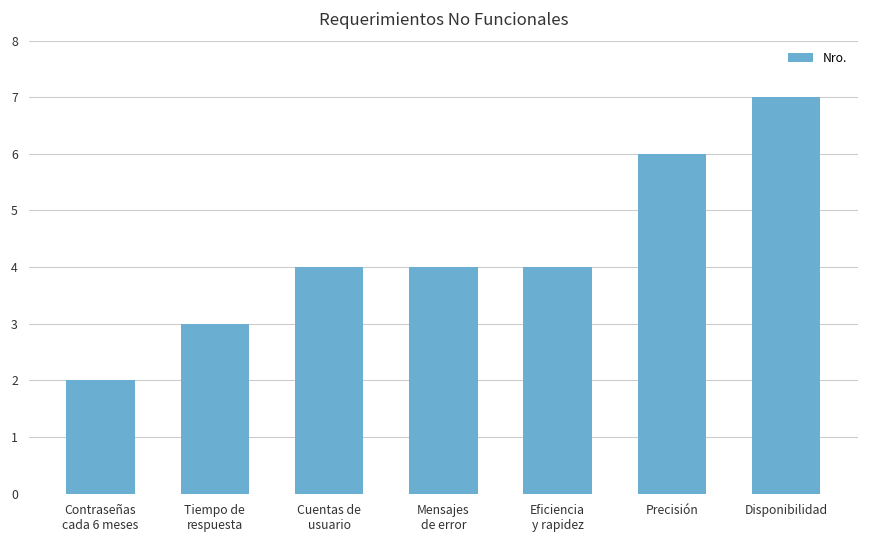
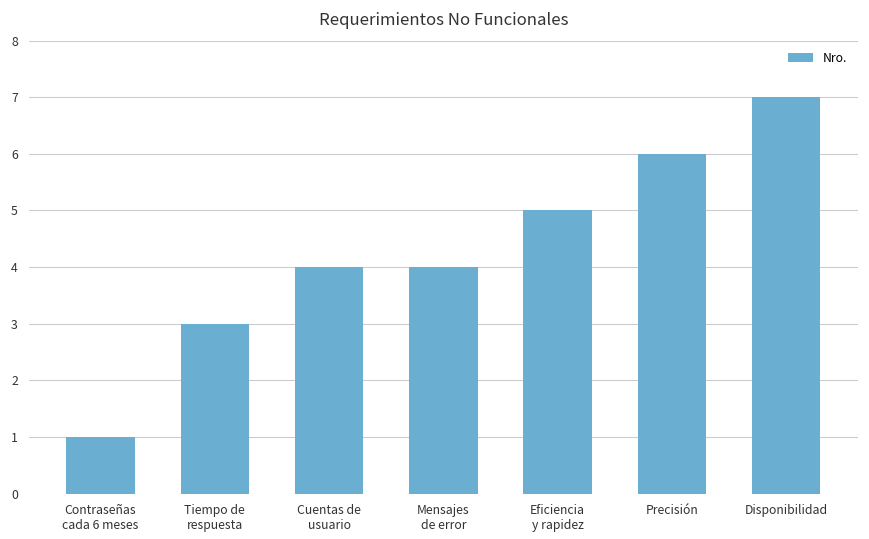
Contraseñas cada 6 meses: 2 -> 1
Eficiencia y rapidez: 4 -> 5
